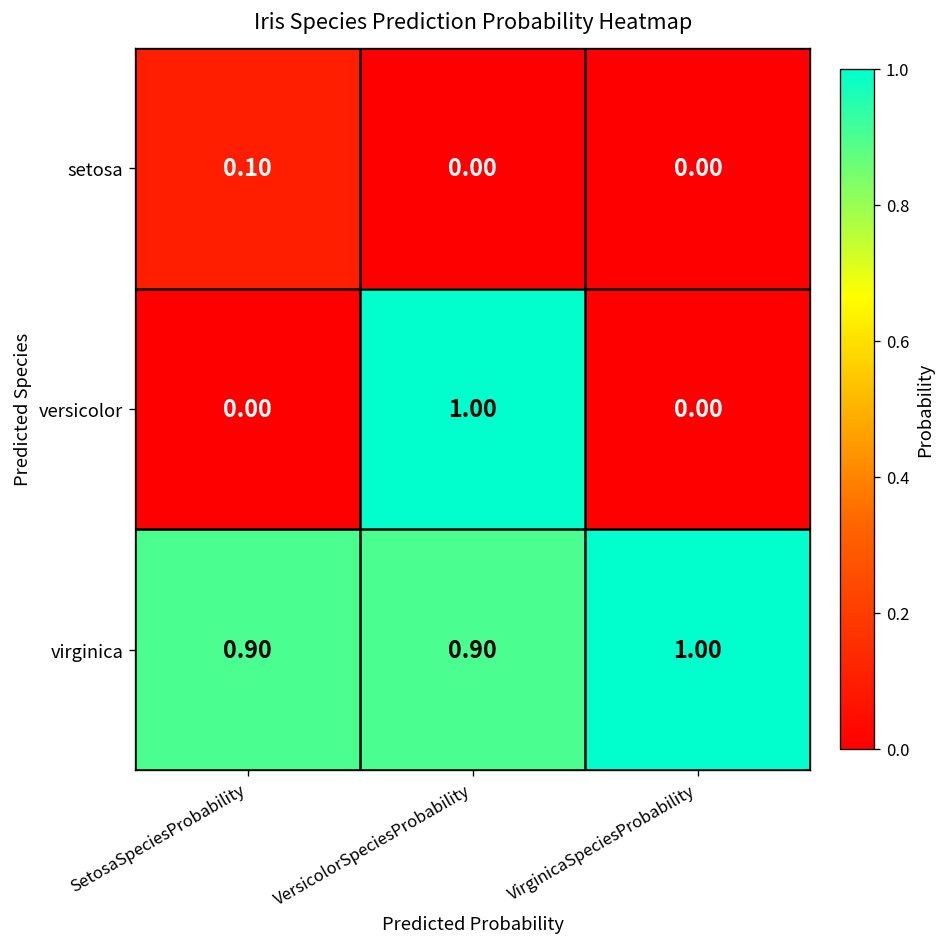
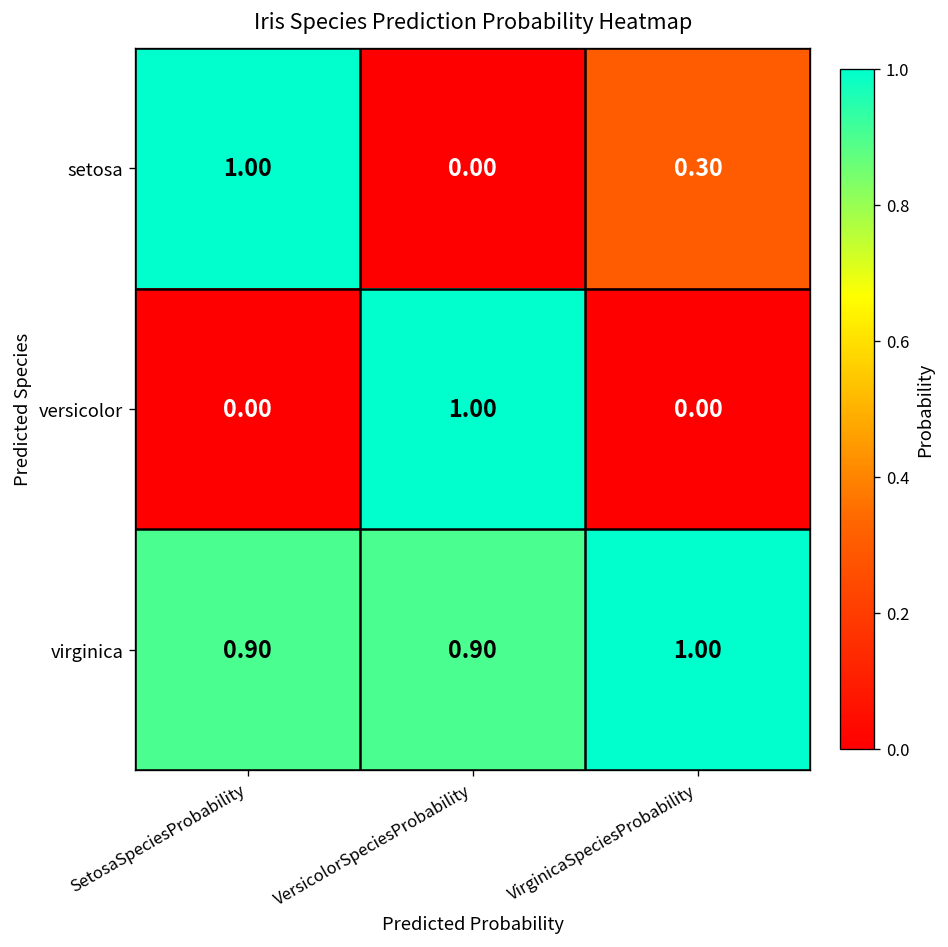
setosa, SetosaSpeciesProbability: 0.10 -> 1.00
setosa, VirginicaSpeciesProbability: 0.00 -> 0.30
